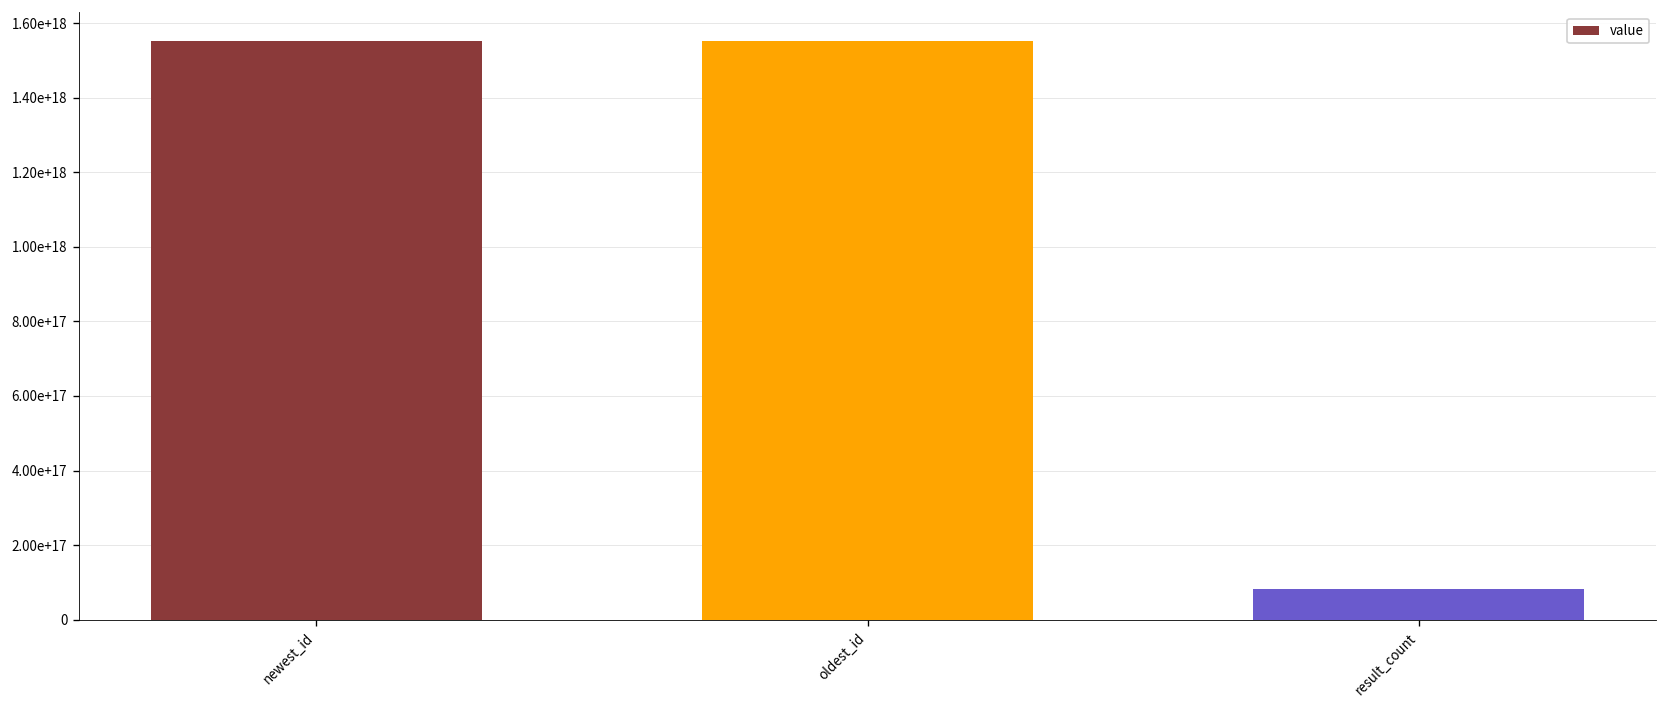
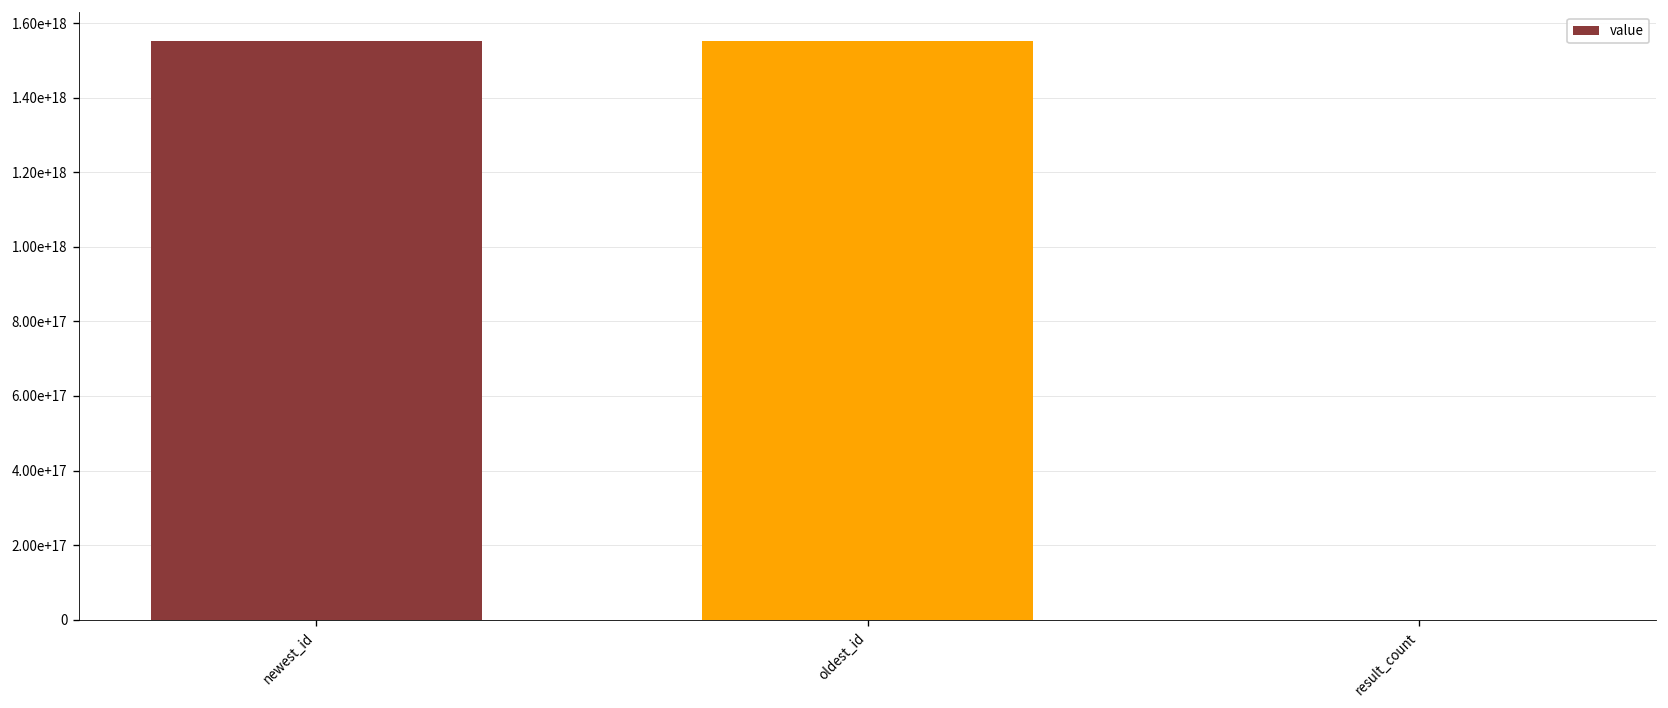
result_count: 80000000000000000 -> 0
